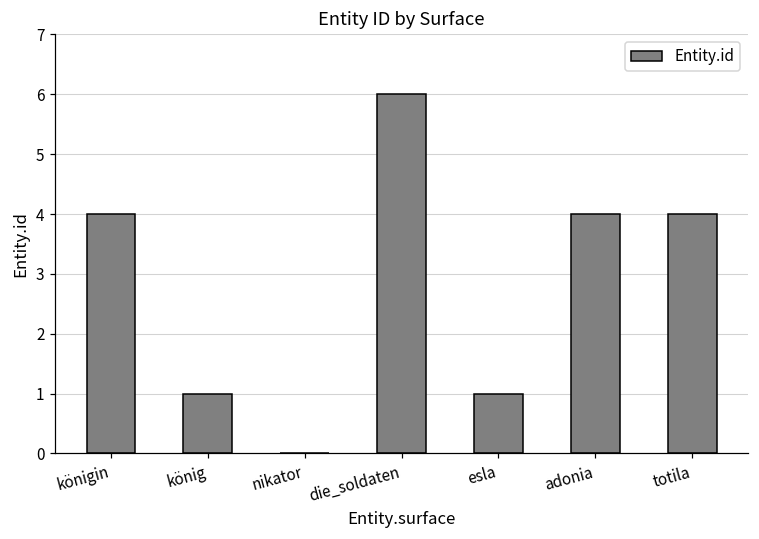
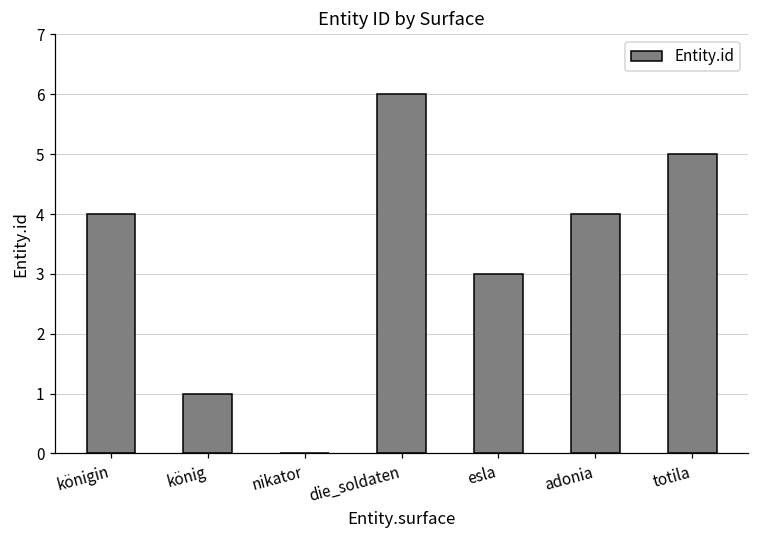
esla: 1 -> 3
totila: 4 -> 5
